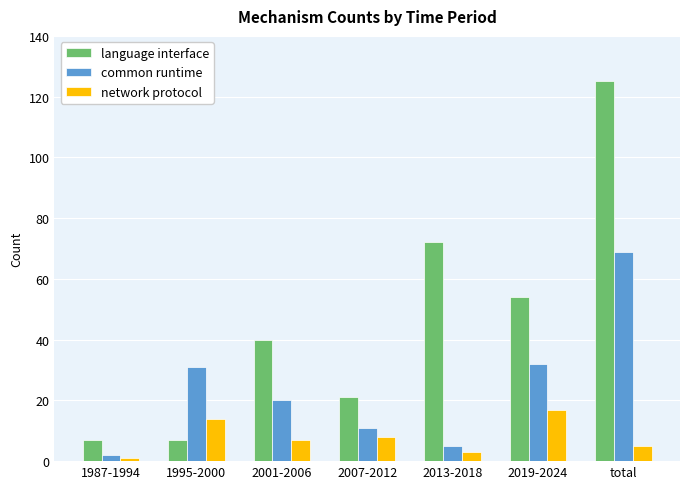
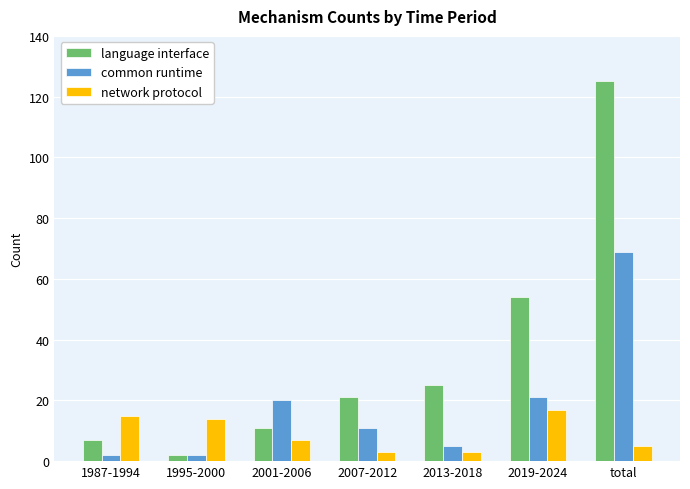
network protocol, 1987-1994: 1 -> 15
language interface, 1995-2000: 7 -> 2
common runtime, 1995-2000: 31 -> 2
language interface, 2001-2006: 40 -> 11
network protocol, 2007-2012: 8 -> 3
language interface, 2013-2018: 72 -> 25
common runtime, 2019-2024: 32 -> 21
